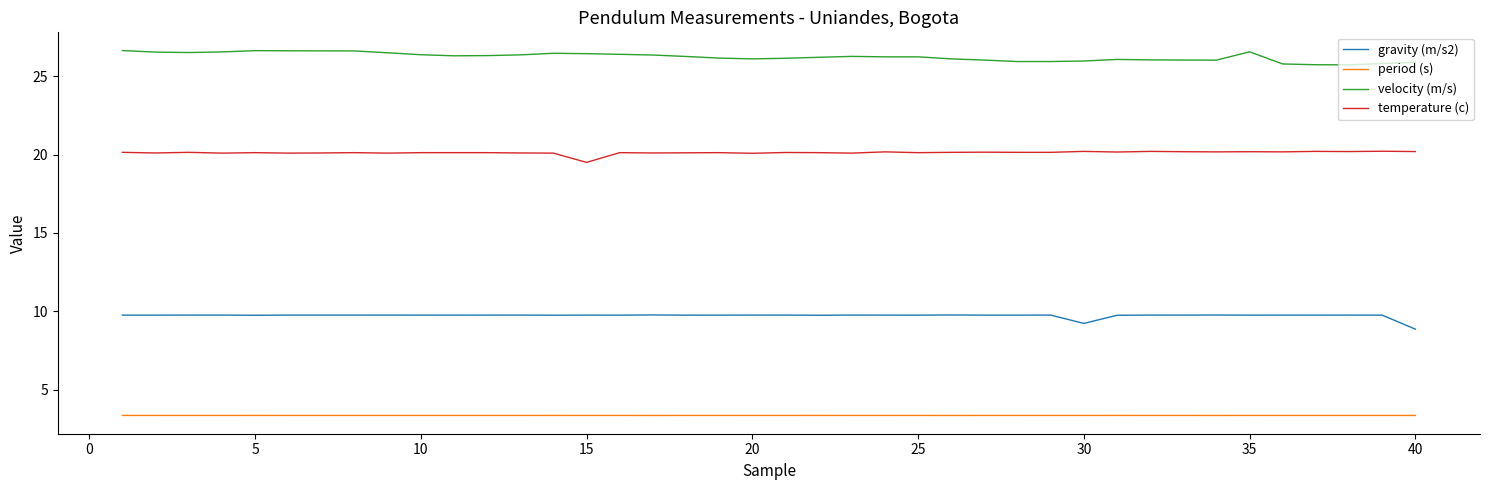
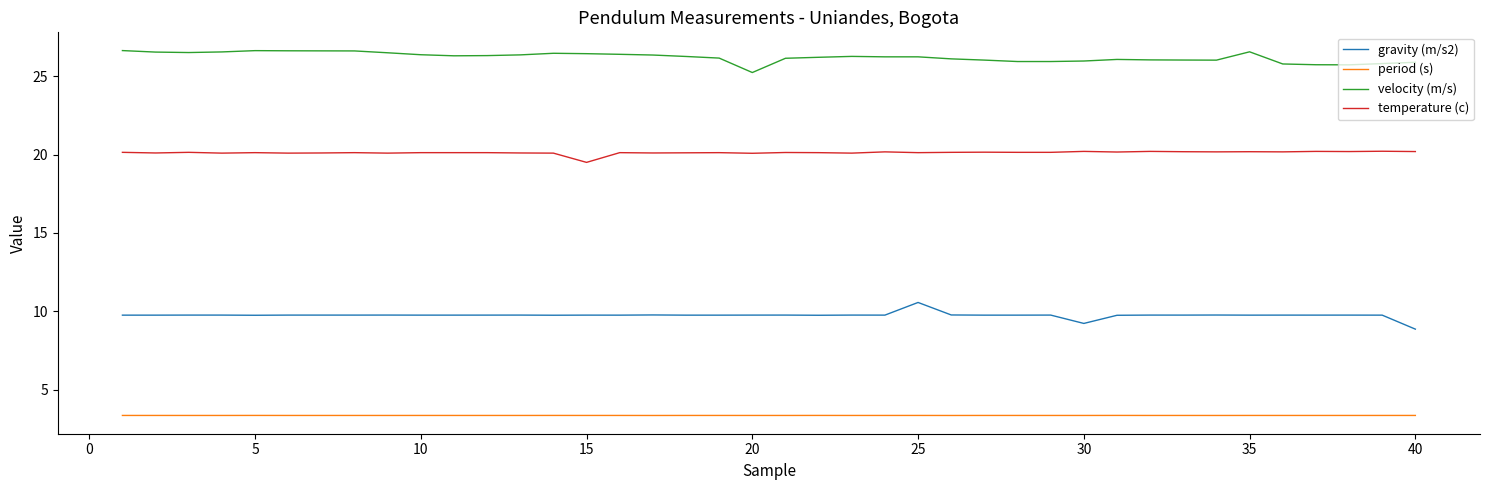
velocity (m/s), 20: 26.1 -> 25.2
gravity (m/s2), 25: 9.8 -> 10.6
